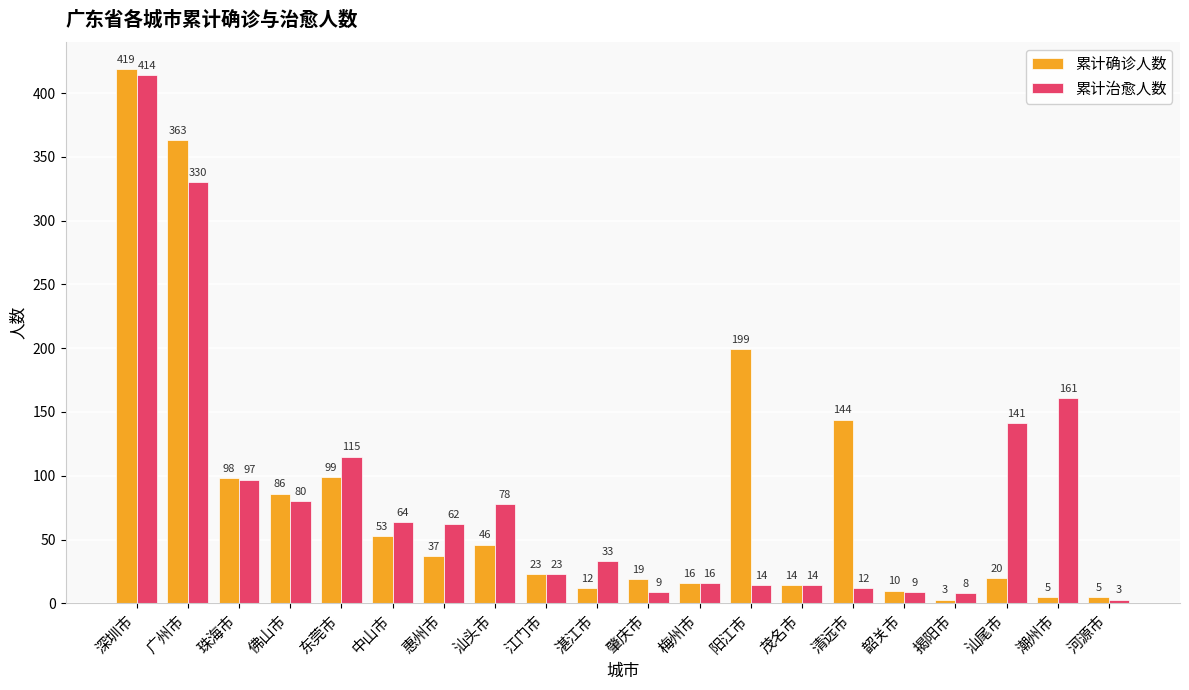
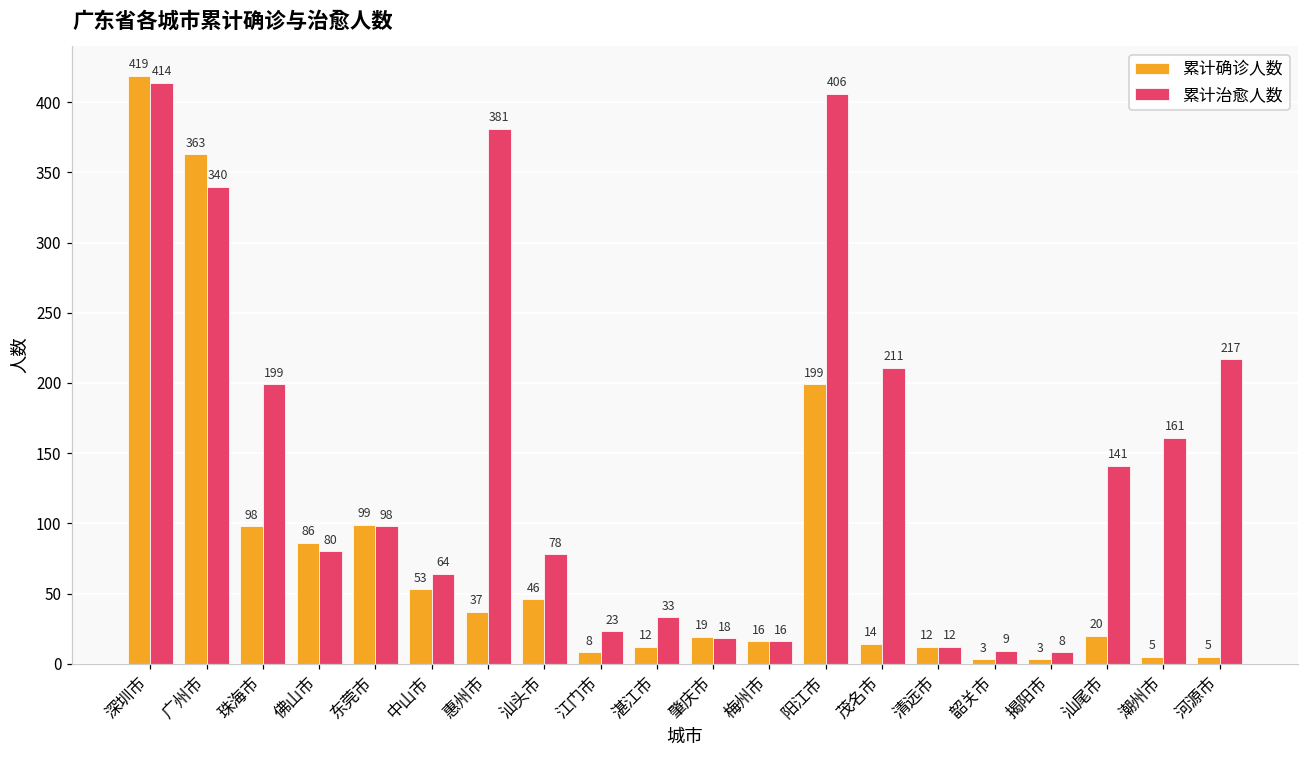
累计治愈人数, 广州市: 330 -> 340
累计治愈人数, 珠海市: 97 -> 199
累计治愈人数, 东莞市: 115 -> 98
累计治愈人数, 惠州市: 62 -> 381
累计确诊人数, 江门市: 23 -> 8
累计治愈人数, 肇庆市: 9 -> 18
累计治愈人数, 阳江市: 14 -> 406
累计治愈人数, 茂名市: 14 -> 211
累计确诊人数, 清远市: 144 -> 12
累计确诊人数, 韶关市: 10 -> 3
累计治愈人数, 河源市: 3 -> 217
